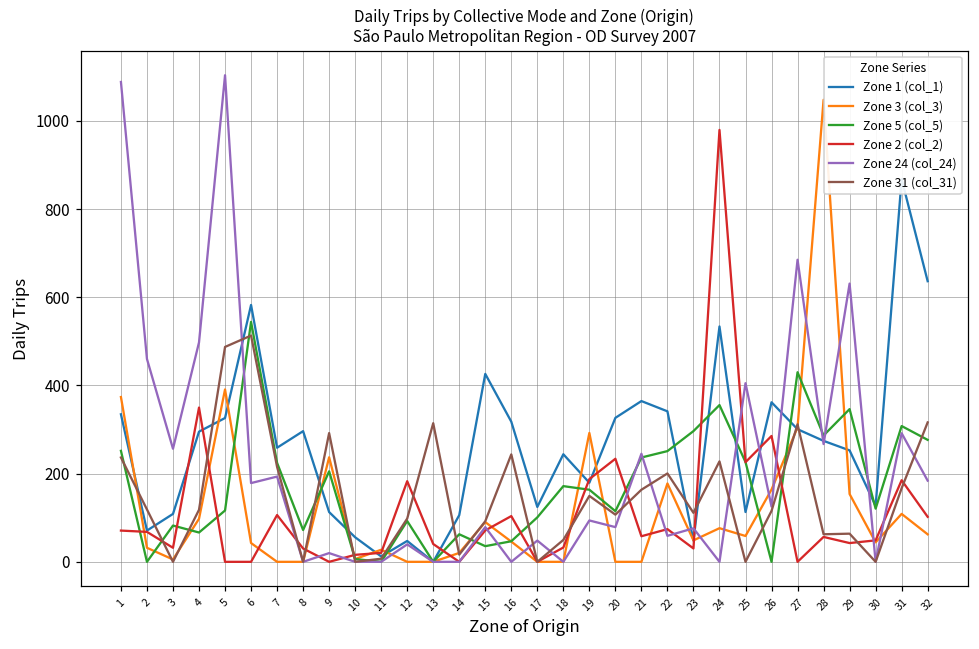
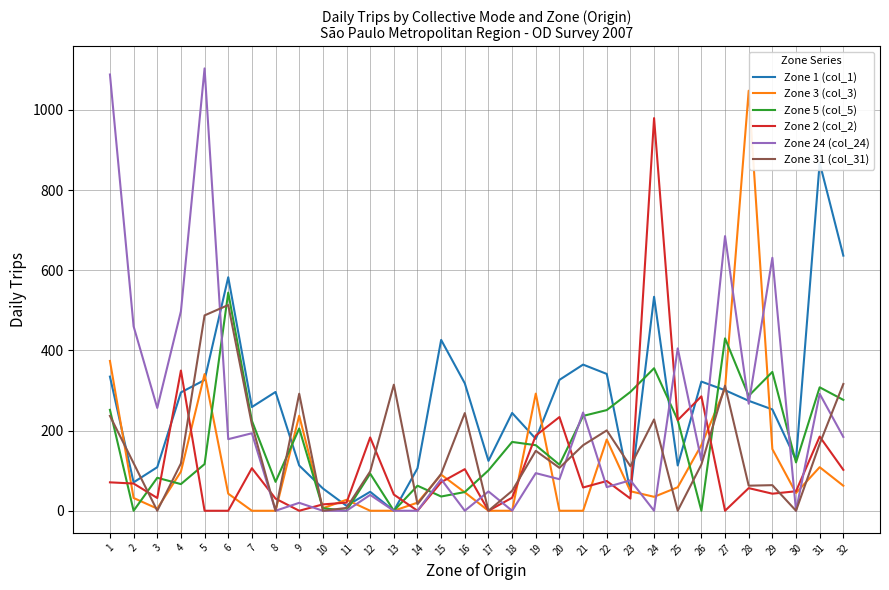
Zone 3 (col_3), 5: 390 -> 340
Zone 3 (col_3), 24: 80 -> 30
Zone 1 (col_1), 26: 360 -> 320
